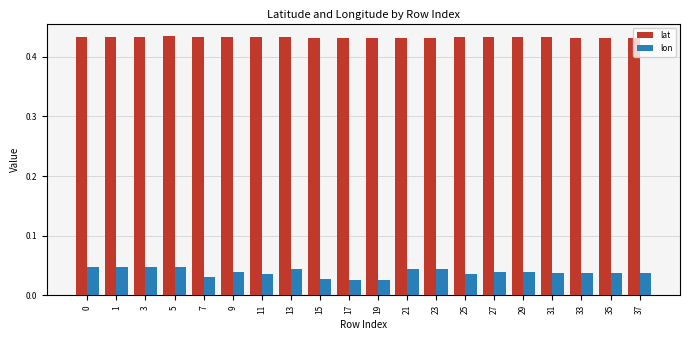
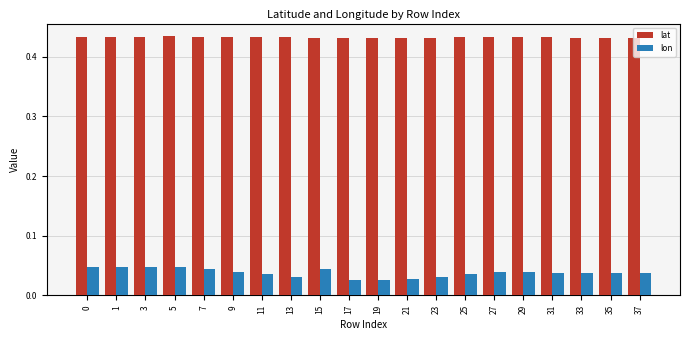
lon, 7: 0.03 -> 0.04
lon, 13: 0.04 -> 0.03
lon, 15: 0.03 -> 0.04
lon, 21: 0.04 -> 0.03
lon, 23: 0.04 -> 0.03
